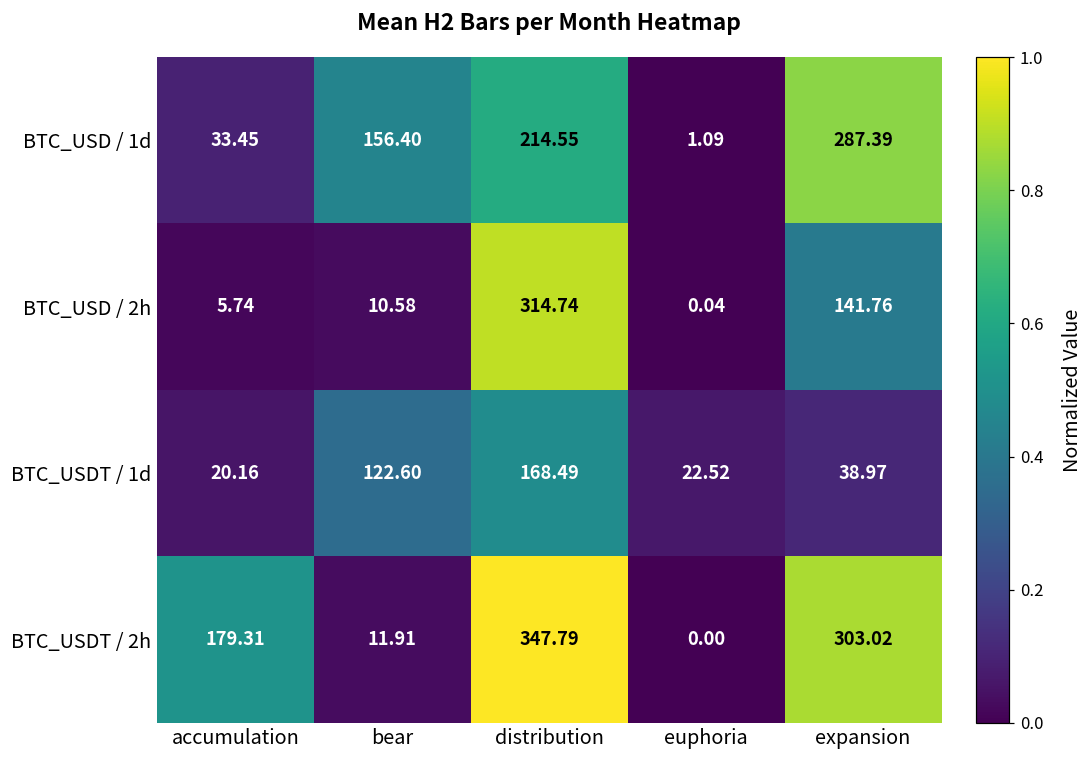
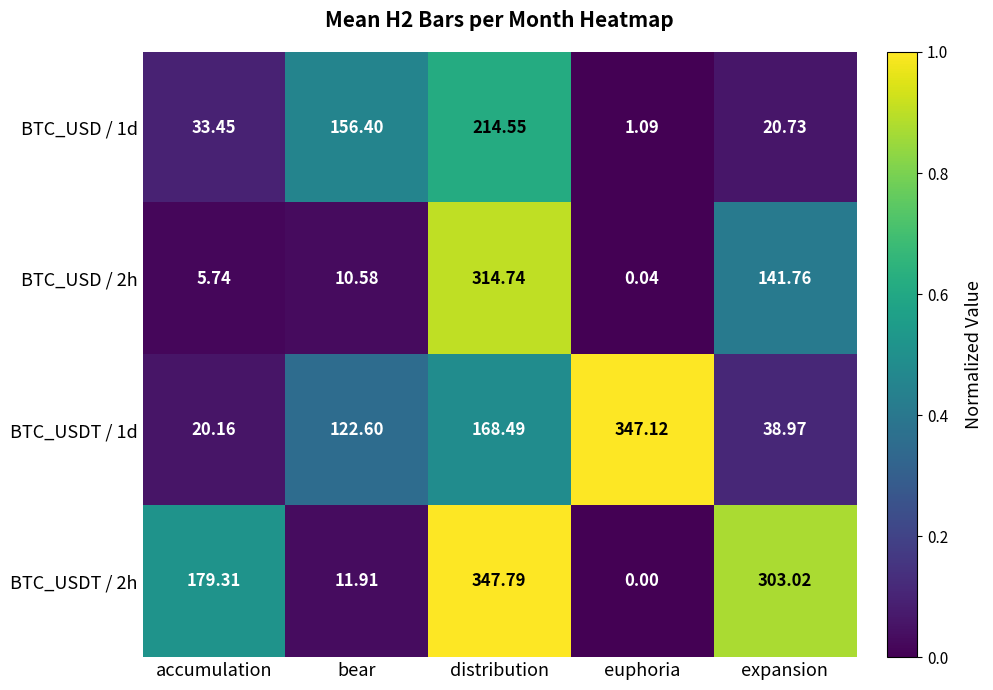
BTC_USD / 1d, expansion: 287.39 -> 20.73
BTC_USDT / 1d, euphoria: 22.52 -> 347.12
